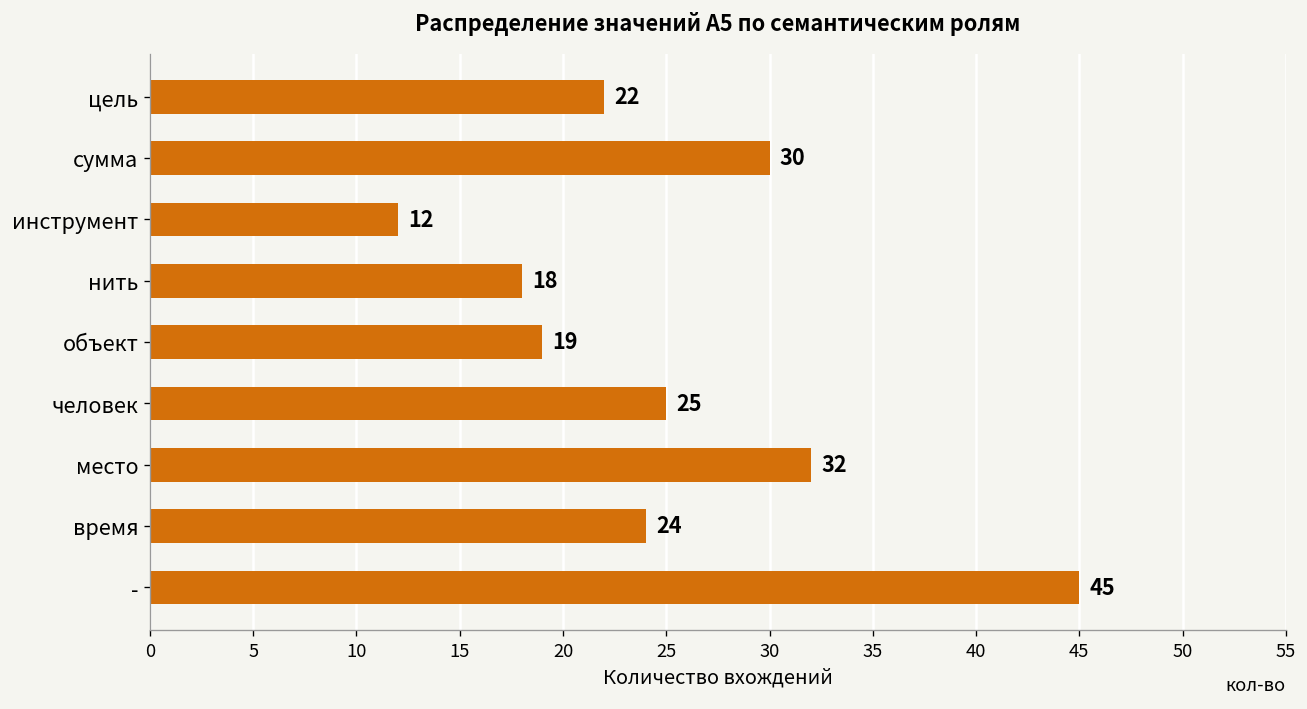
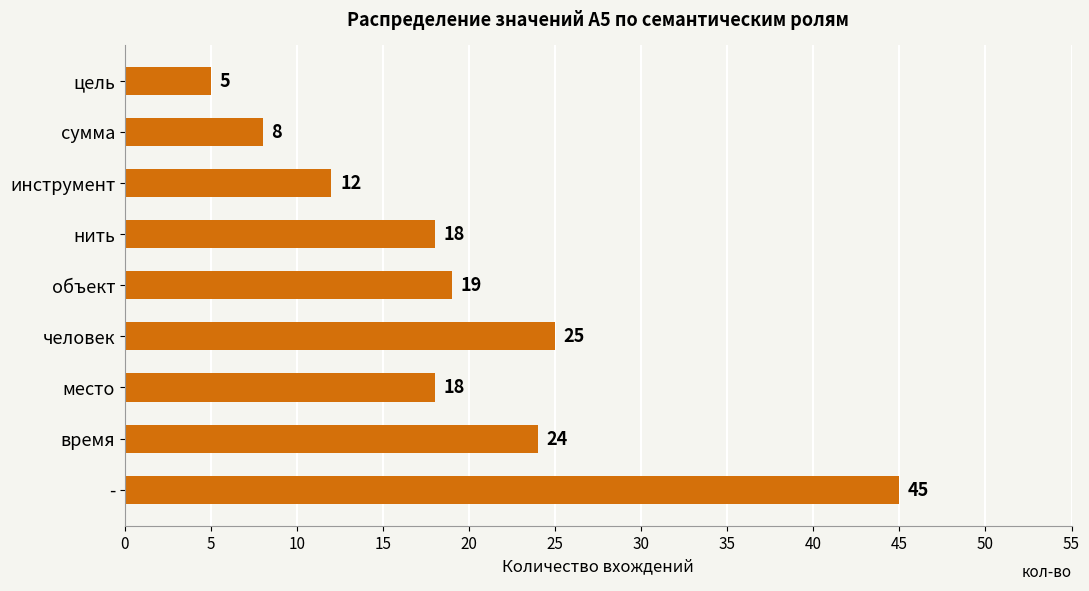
цель: 22 -> 5
сумма: 30 -> 8
место: 32 -> 18
